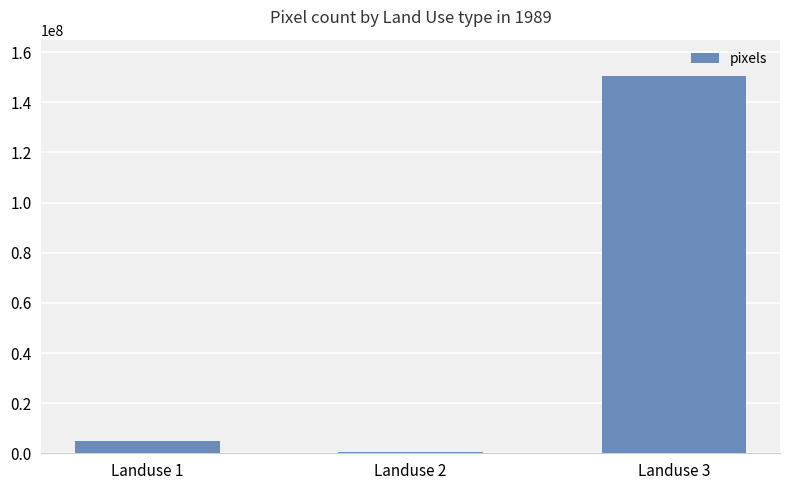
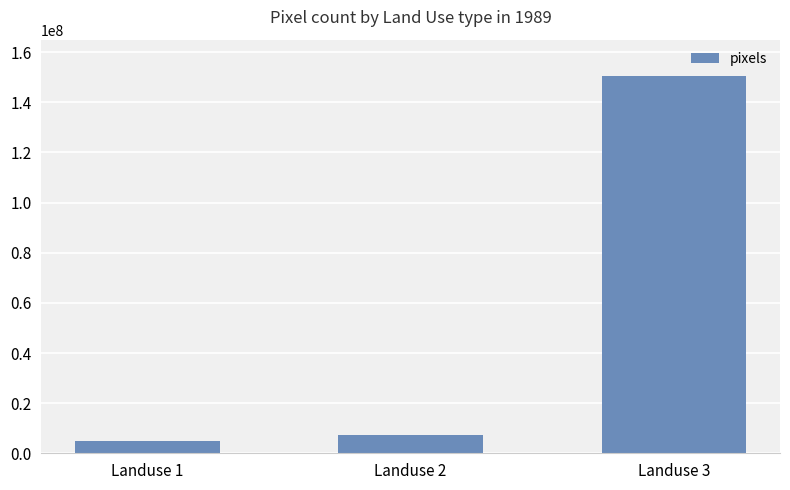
Landuse 2: 0 -> 7000000
